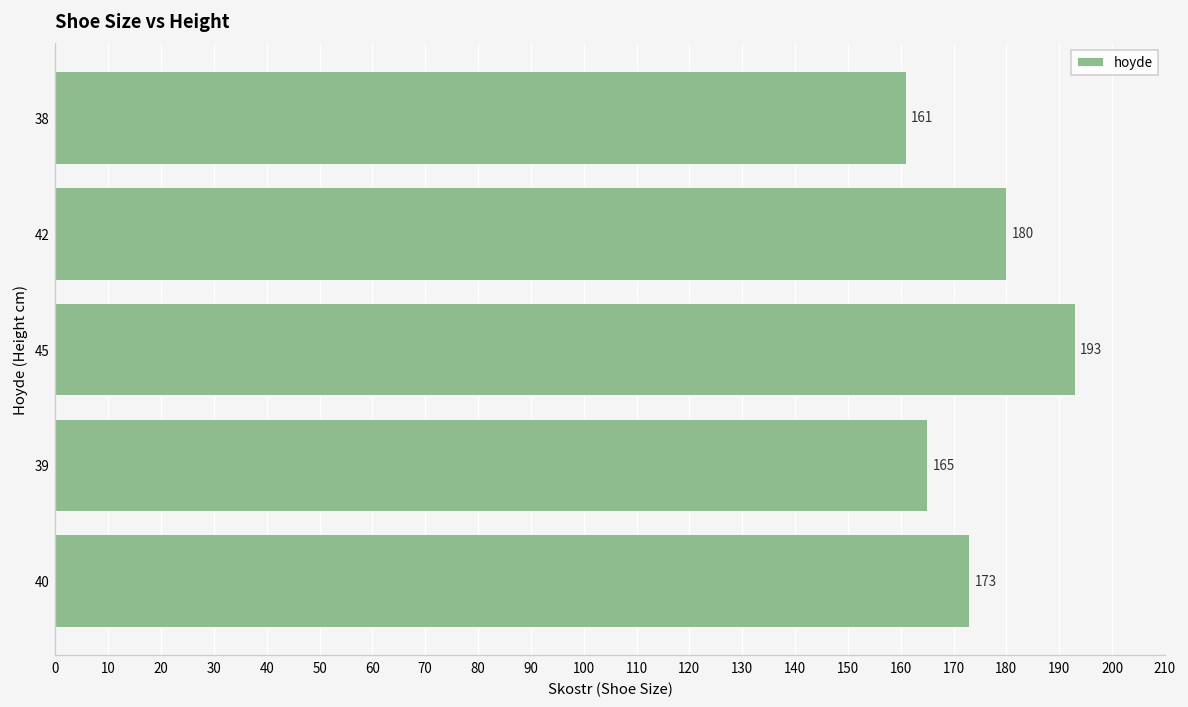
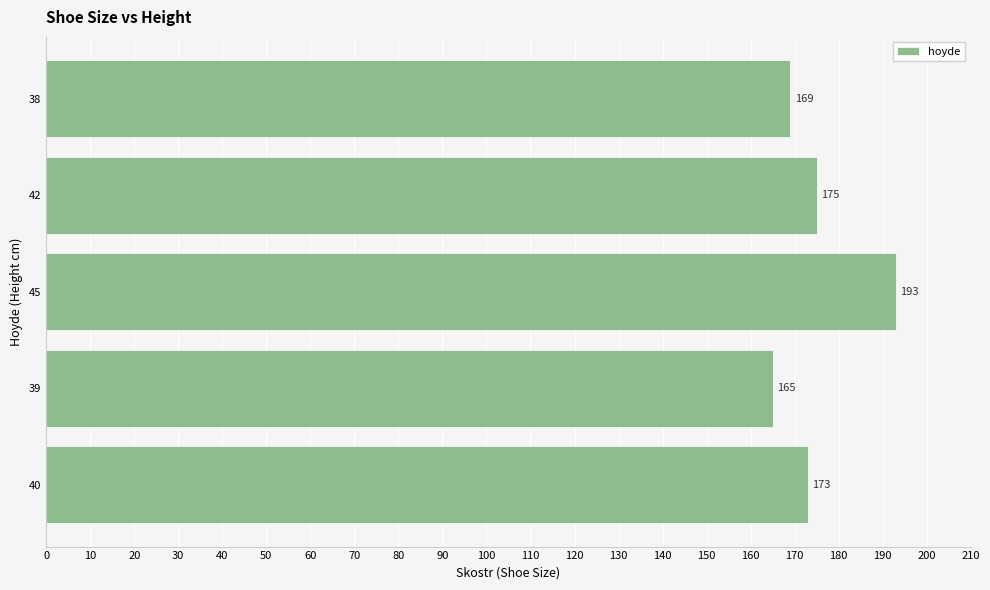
38: 161 -> 169
42: 180 -> 175
